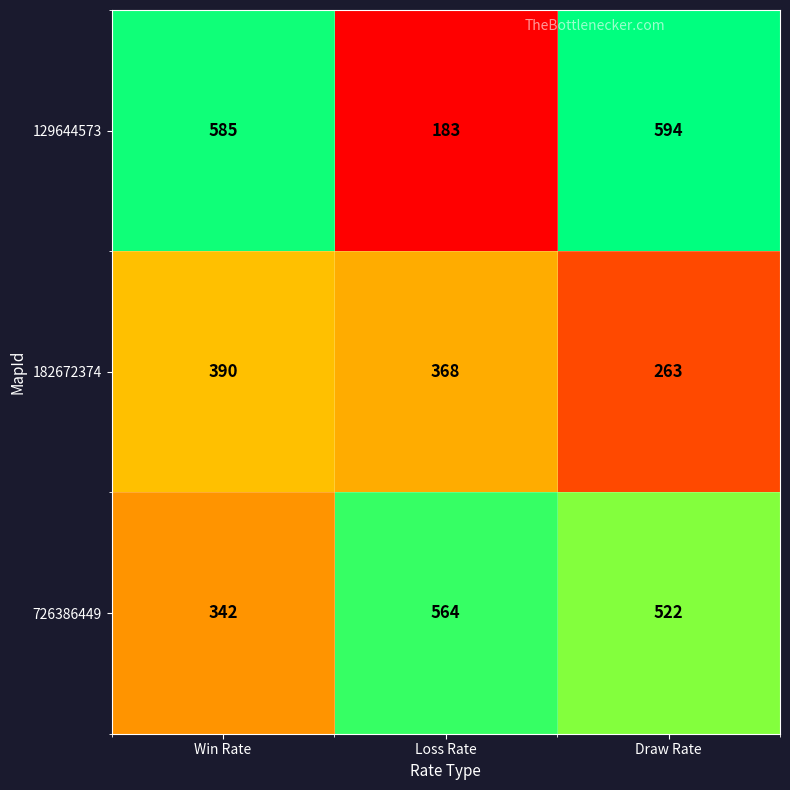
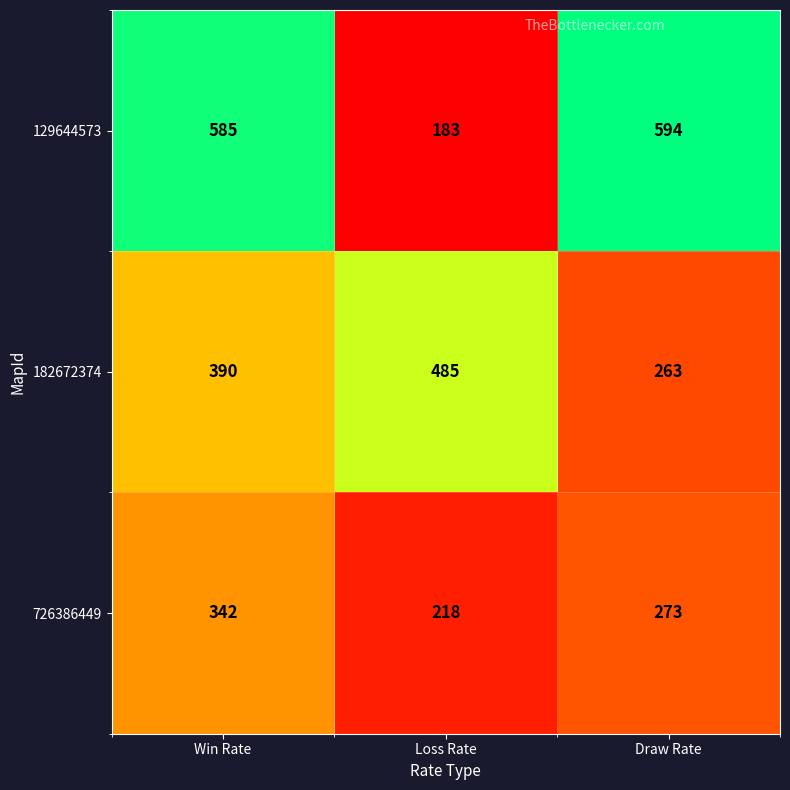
182672374, Loss Rate: 368 -> 485
726386449, Loss Rate: 564 -> 218
726386449, Draw Rate: 522 -> 273
